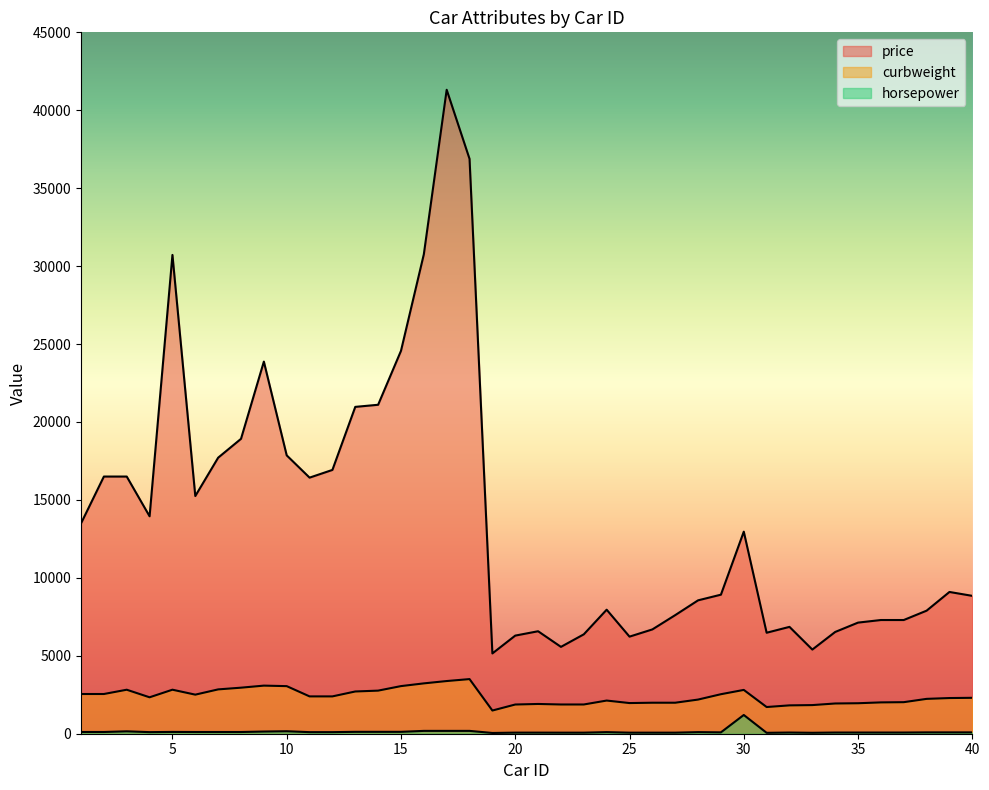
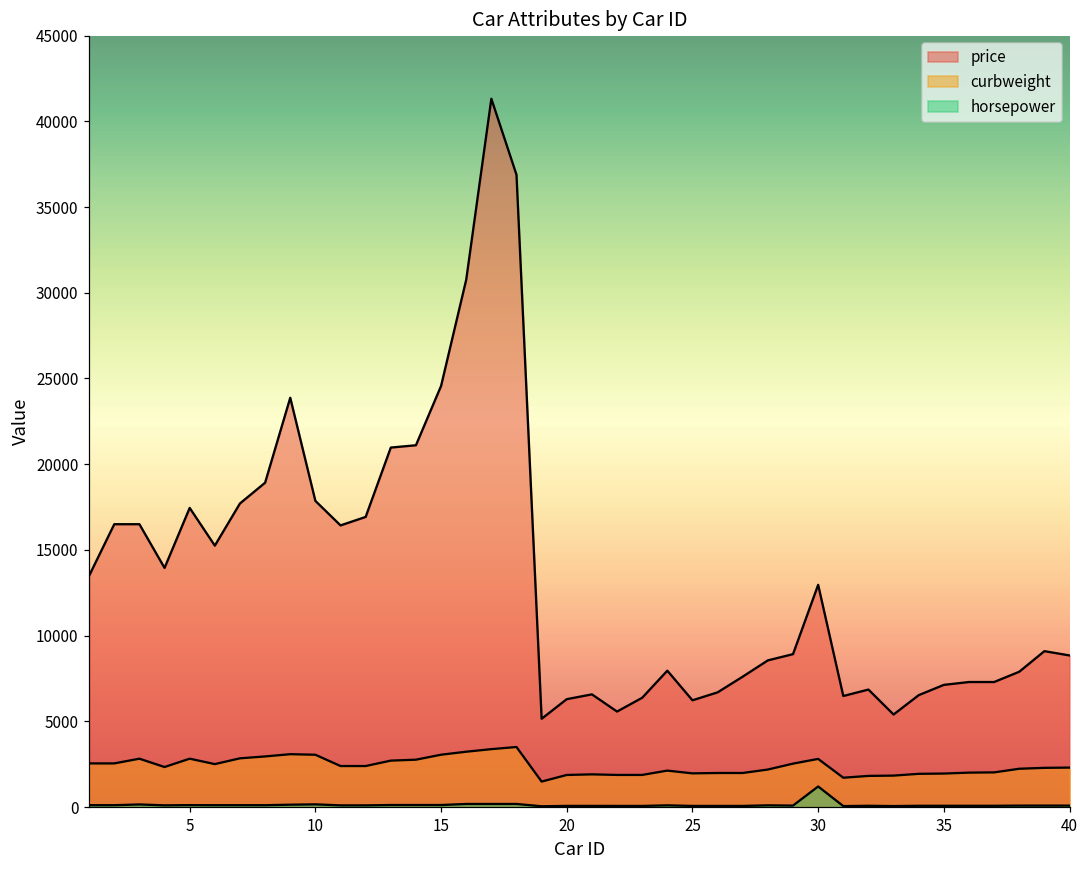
price, 5: 30700 -> 17500
